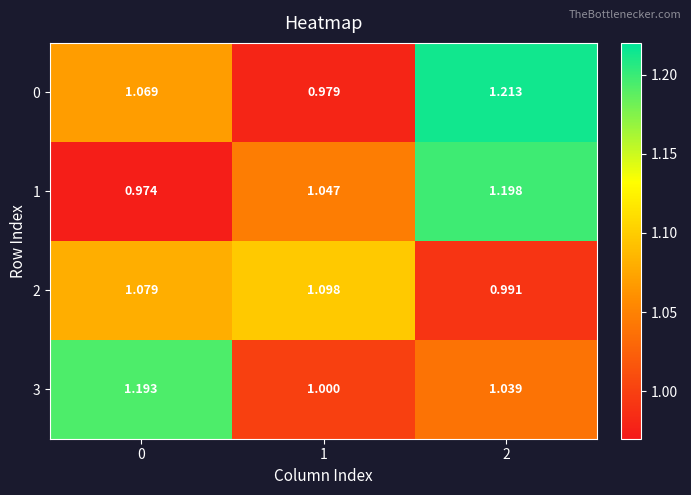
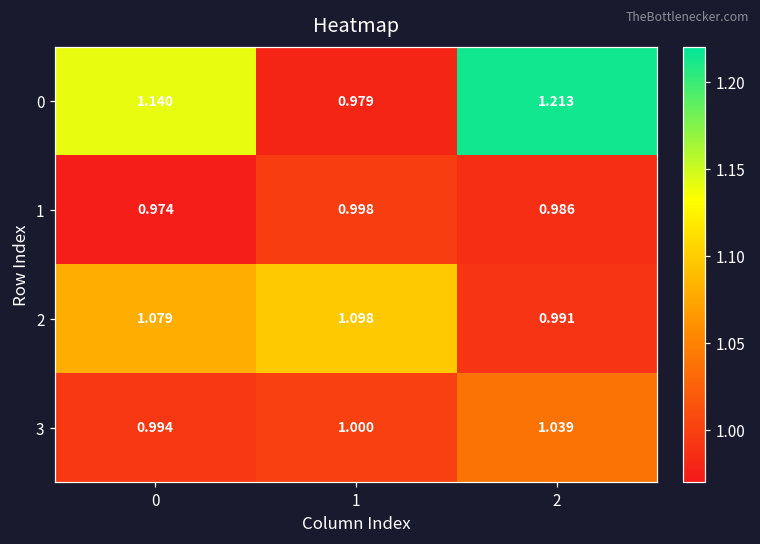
0, 0: 1.069 -> 1.140
1, 1: 1.047 -> 0.998
1, 2: 1.198 -> 0.986
3, 0: 1.193 -> 0.994
